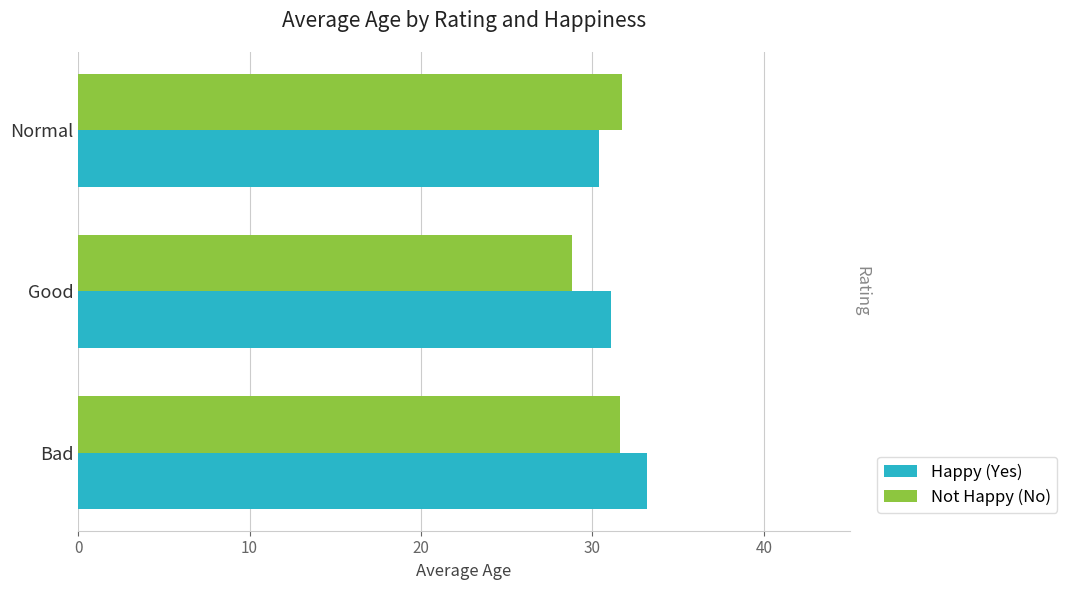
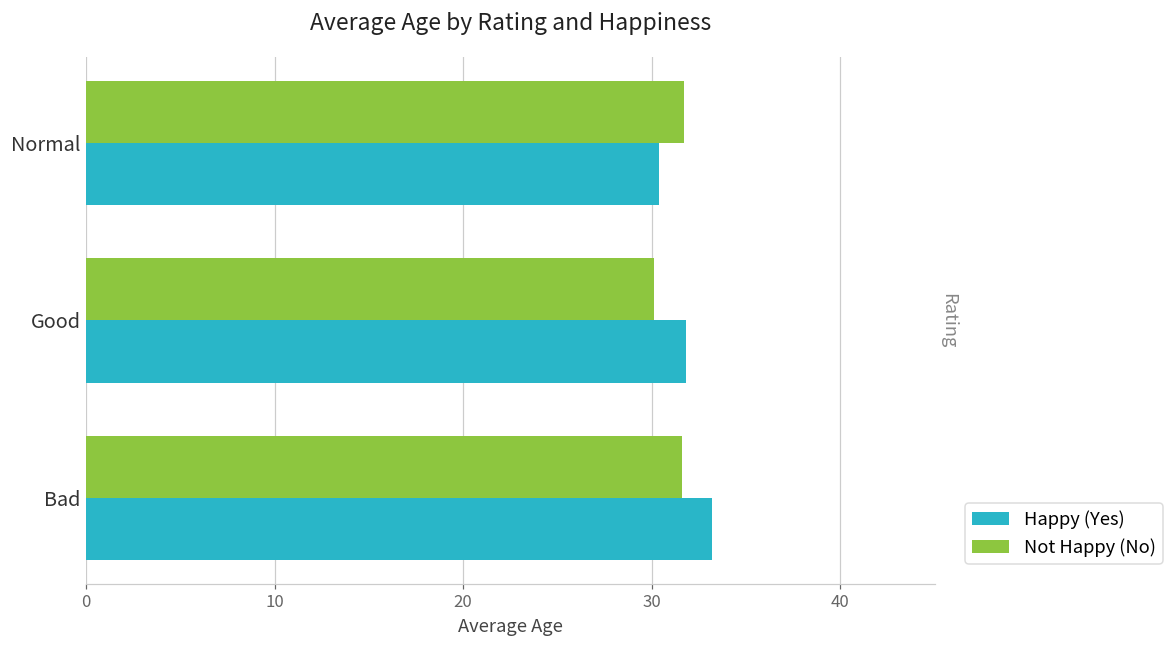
Not Happy (No), Good: 28.8 -> 30.1
Happy (Yes), Good: 31.1 -> 31.8
